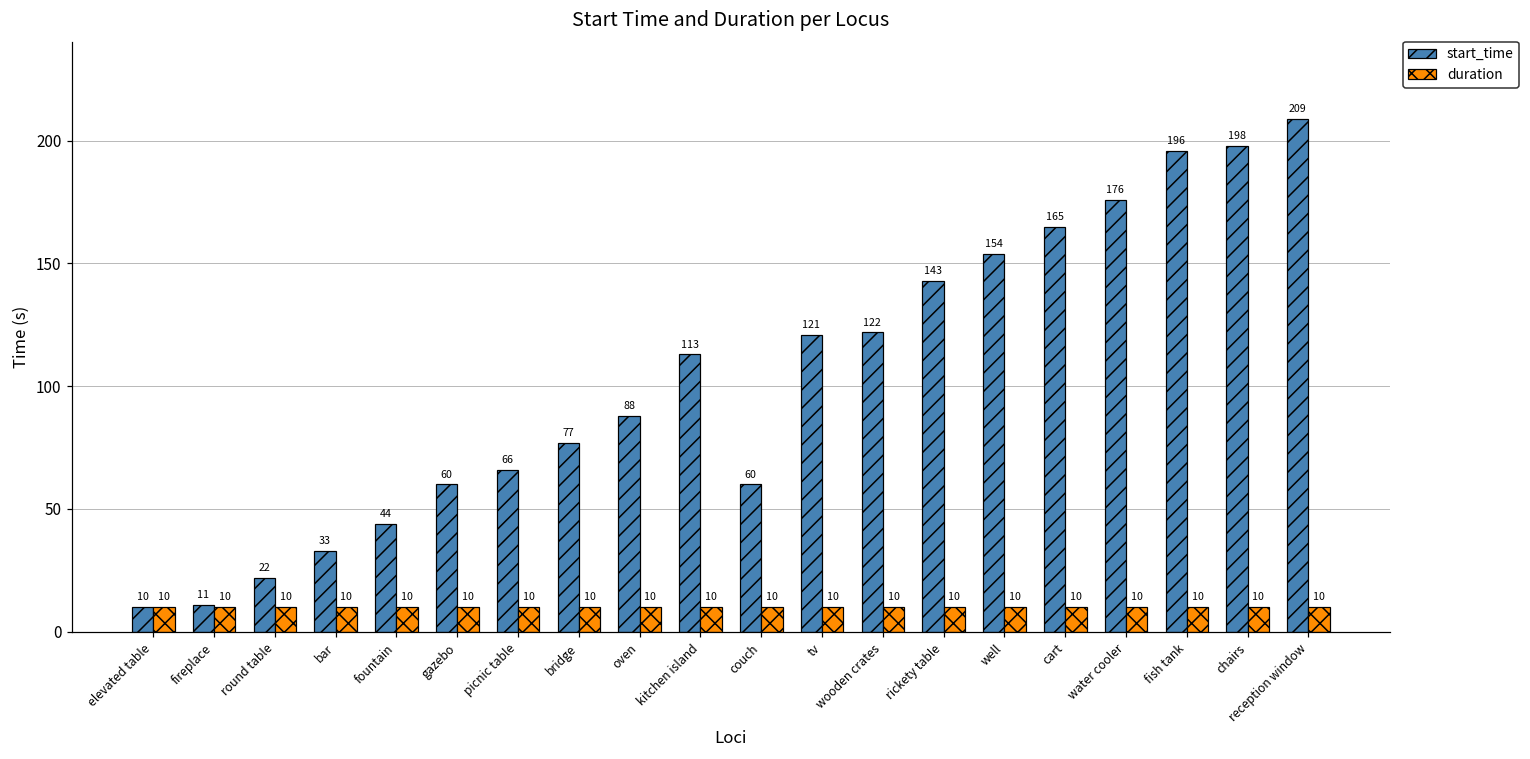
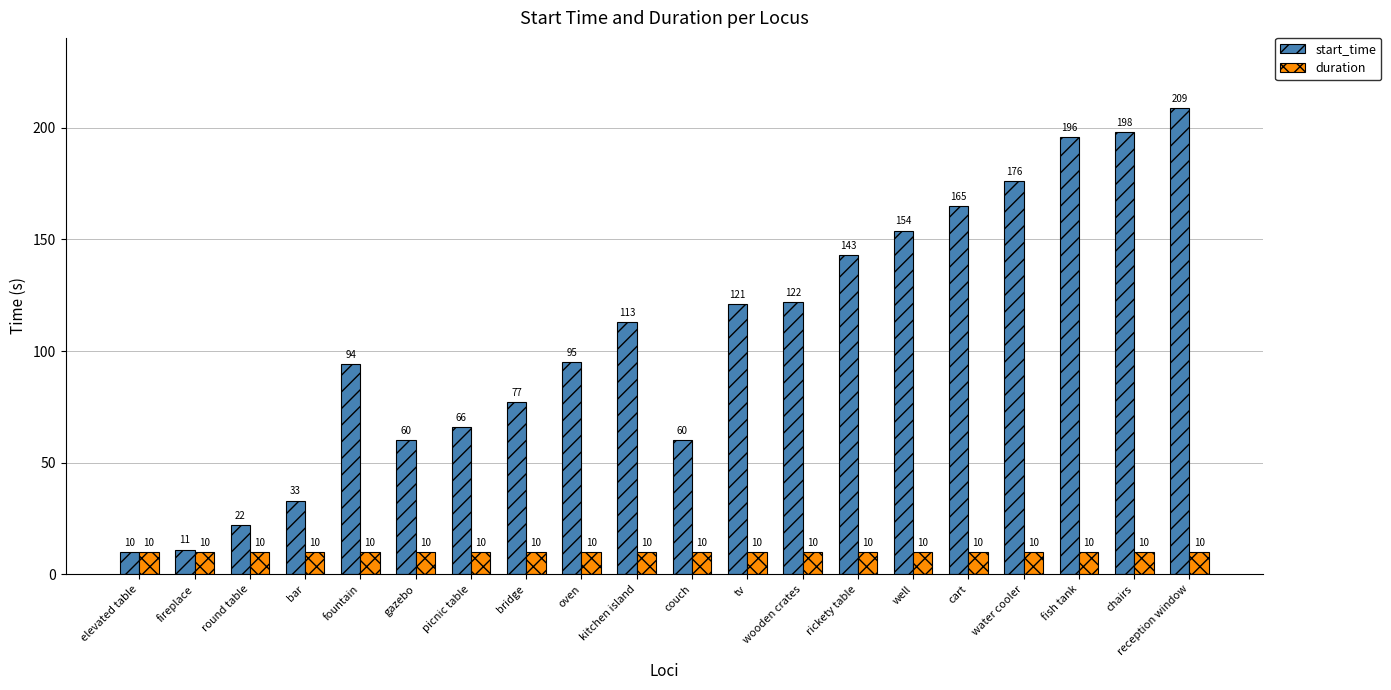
start_time, fountain: 44 -> 94
start_time, oven: 88 -> 95
